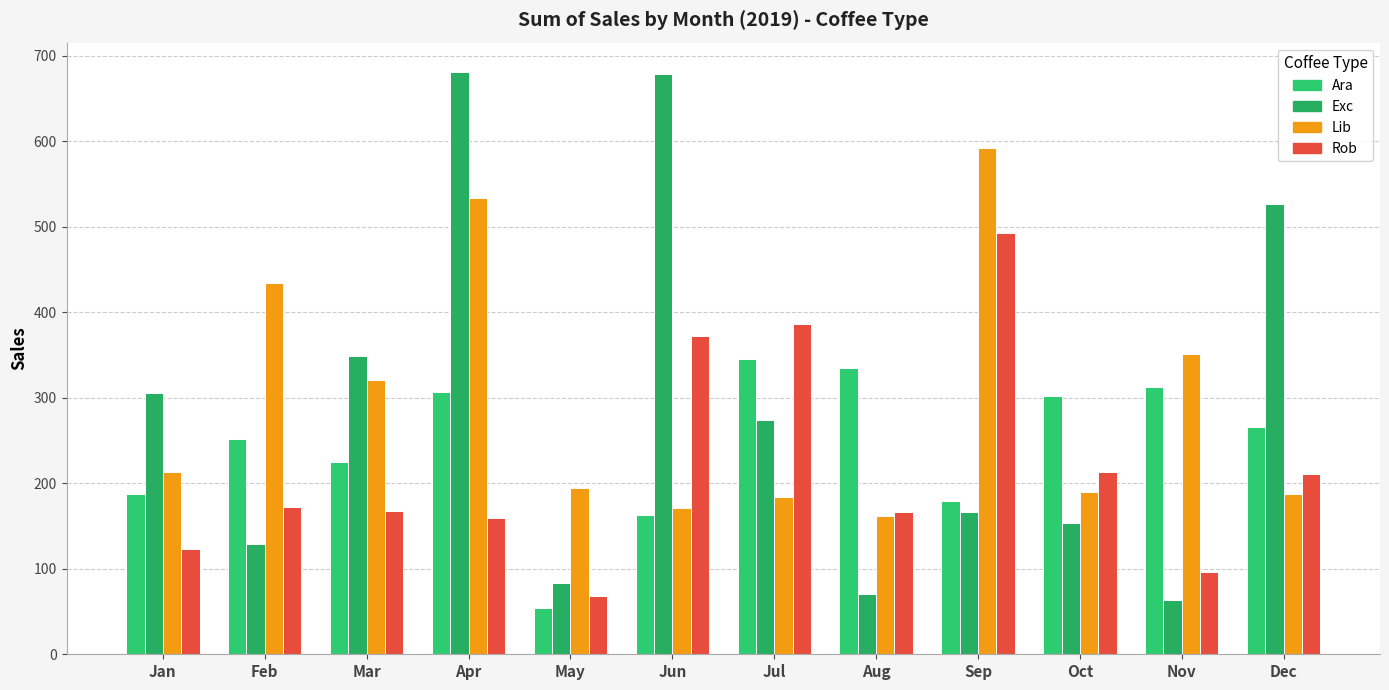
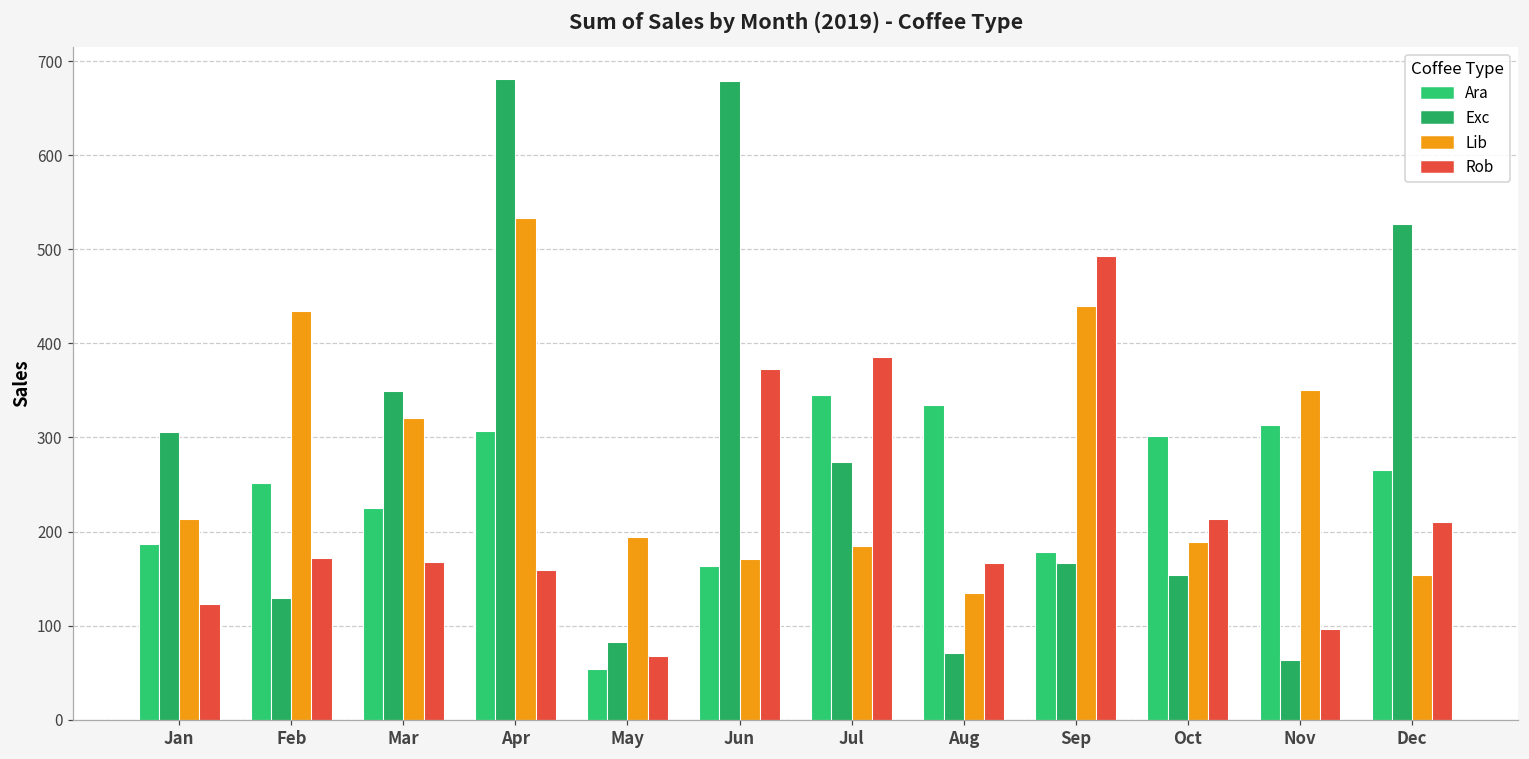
Lib, Aug: 160 -> 130
Lib, Sep: 590 -> 440
Lib, Dec: 190 -> 150
